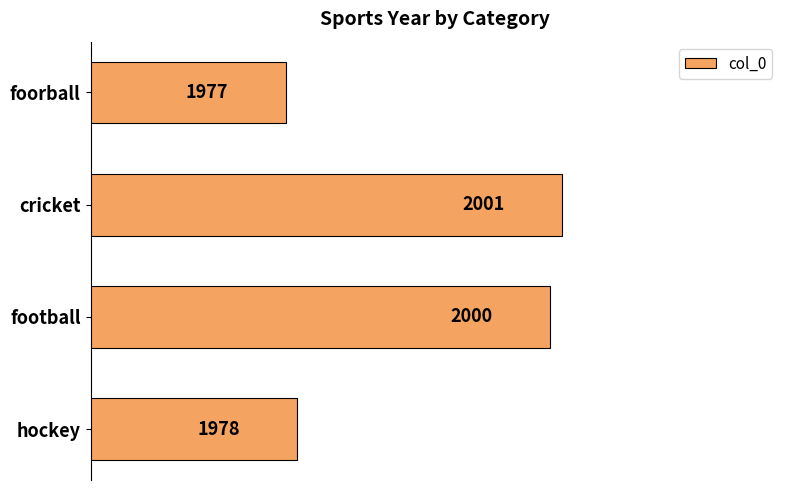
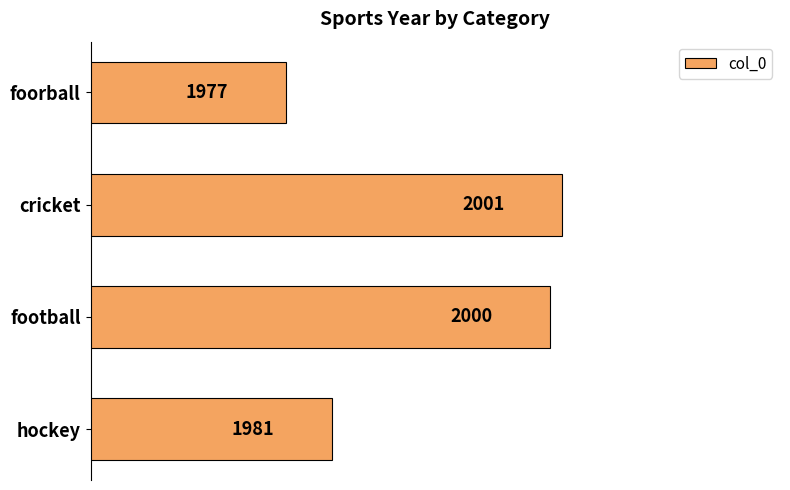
hockey: 1978 -> 1981
